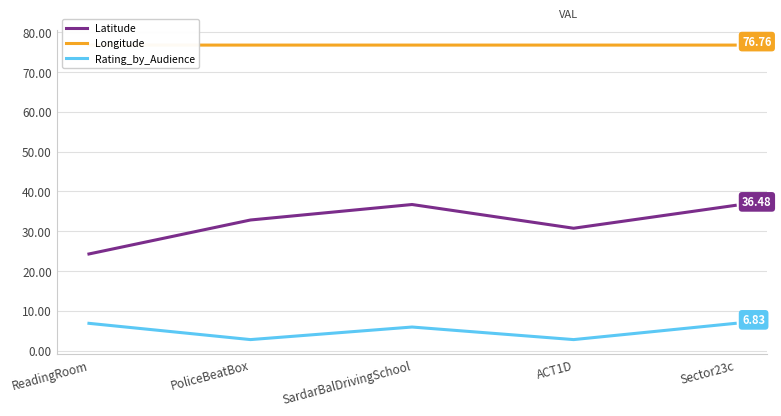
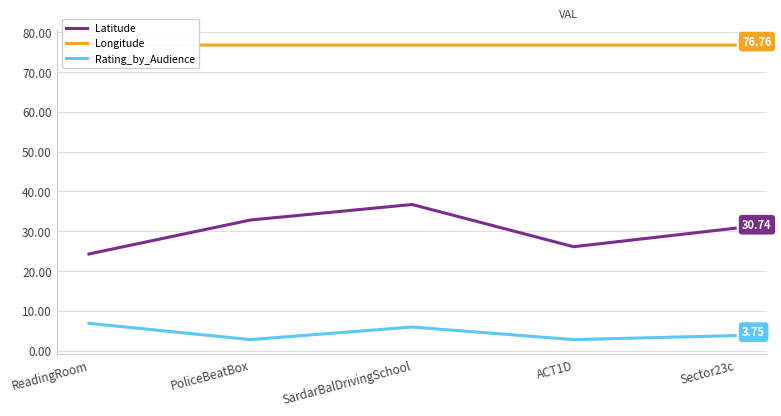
Latitude, ACT1D: 31 -> 26
Latitude, Sector23c: 36.48 -> 30.74
Rating_by_Audience, Sector23c: 6.83 -> 3.75
